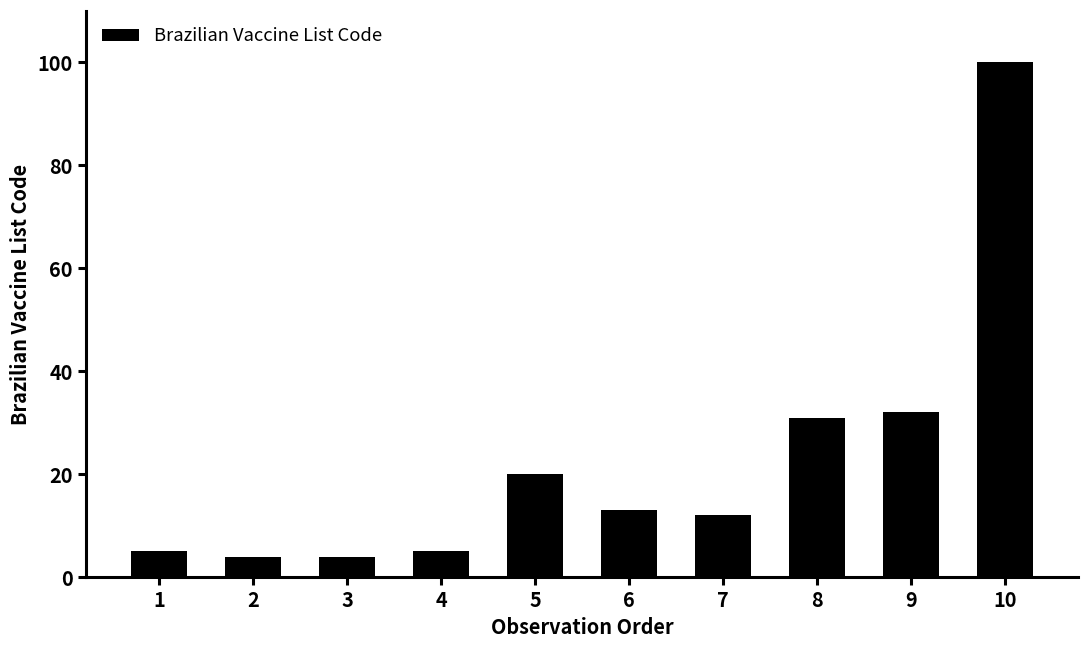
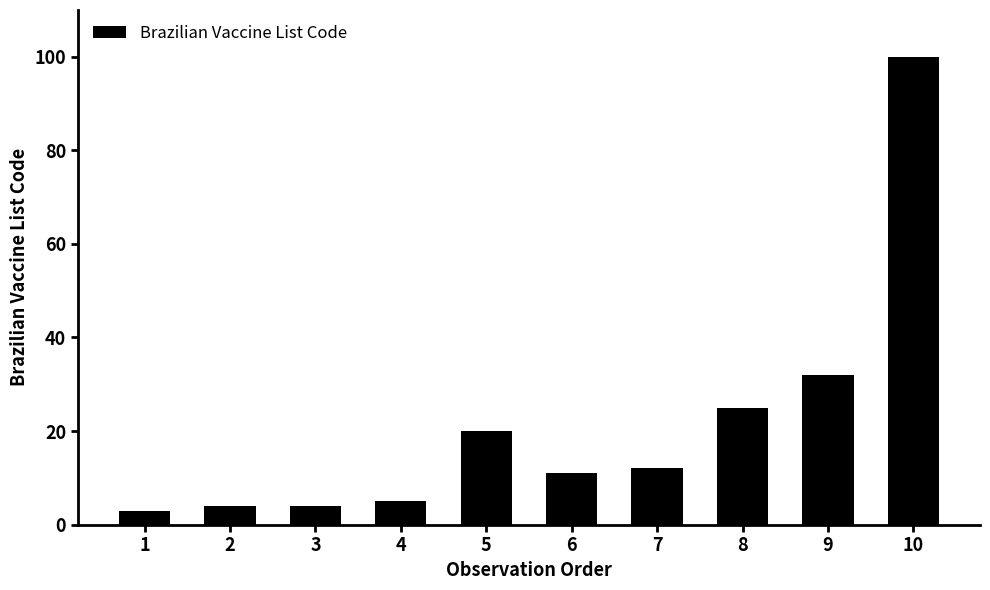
1: 5 -> 3
6: 13 -> 11
8: 31 -> 25
